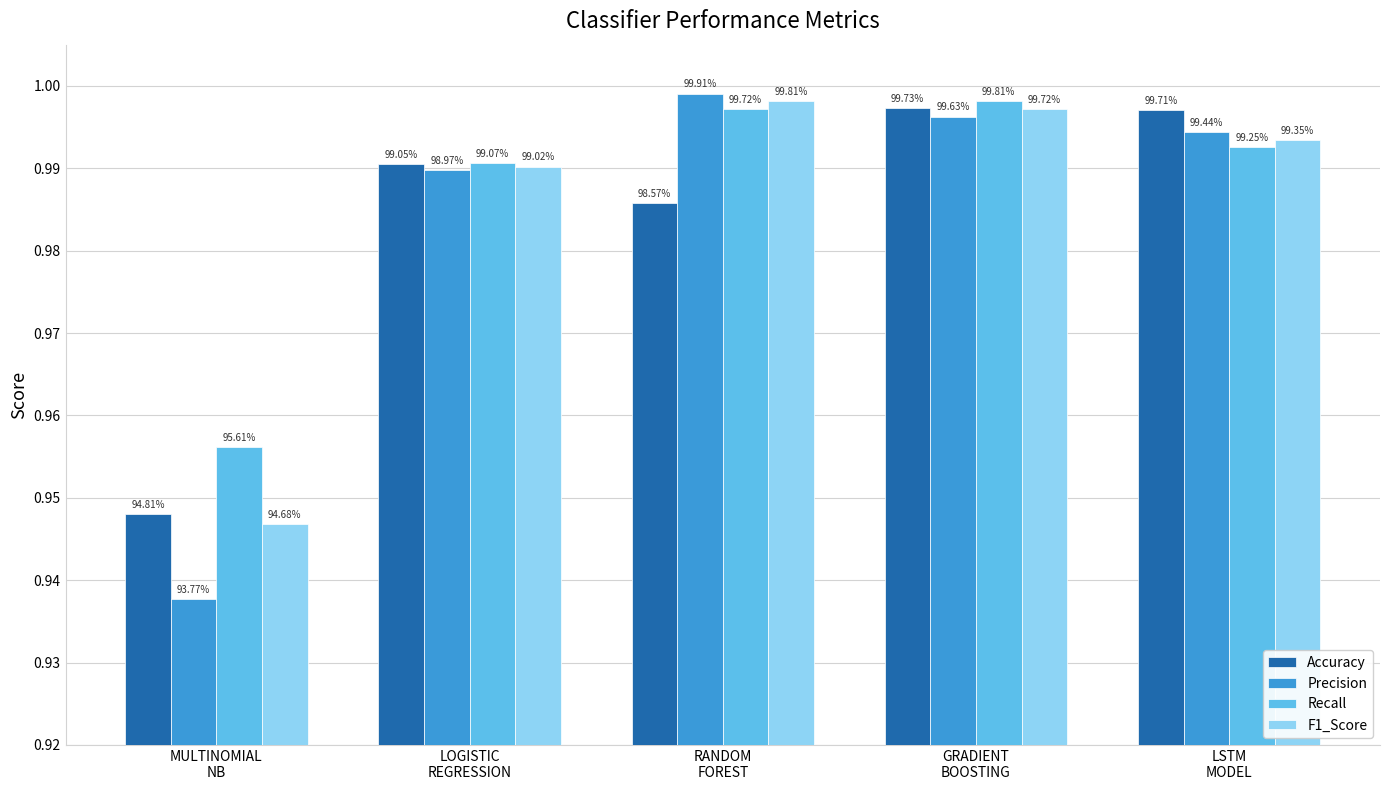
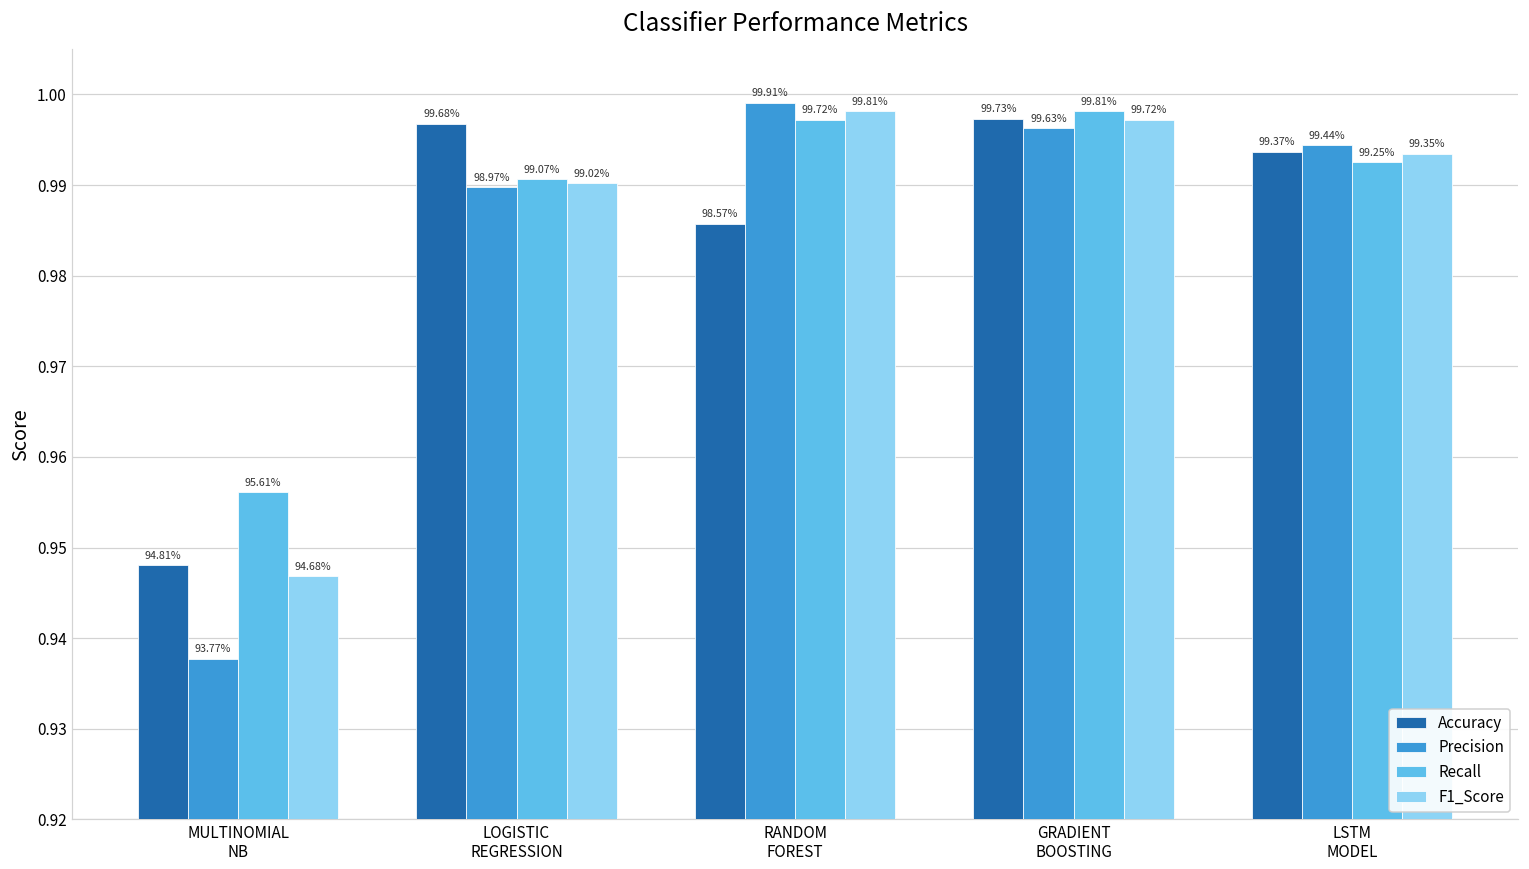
Accuracy, LOGISTIC REGRESSION: 99.05% -> 99.68%
Accuracy, LSTM MODEL: 99.71% -> 99.37%
